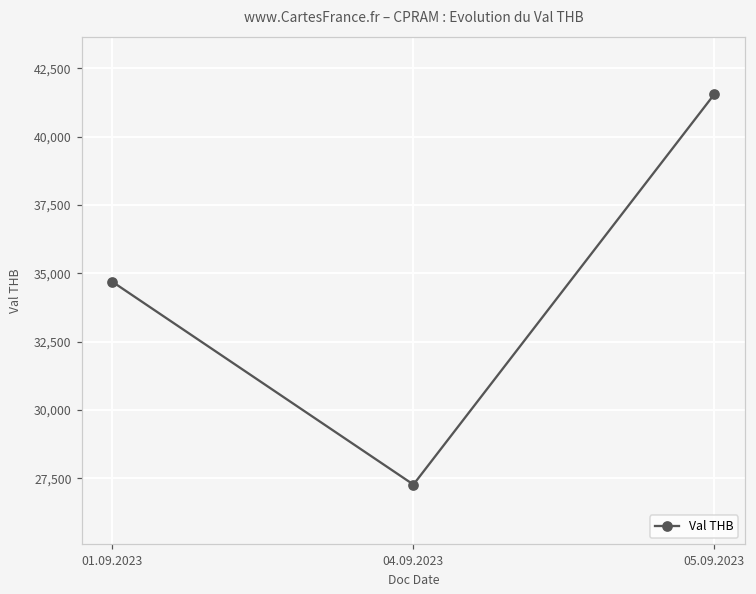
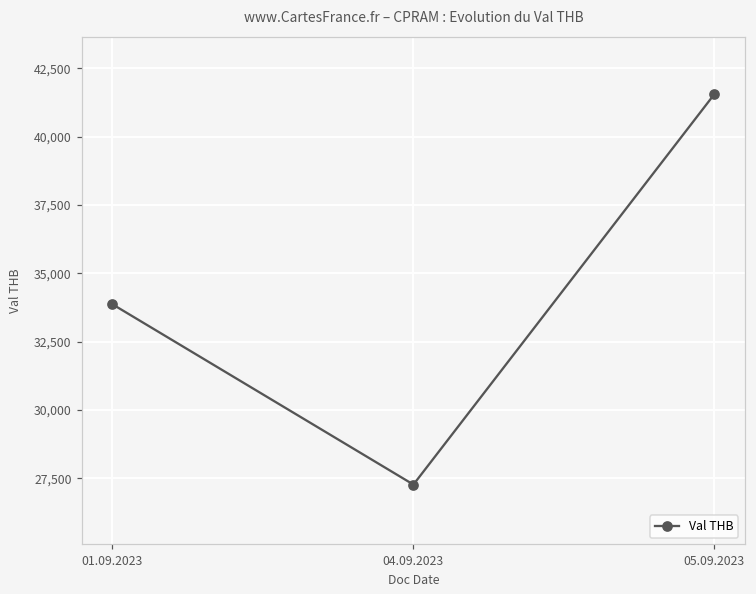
01.09.2023: 34,700 -> 33,900
